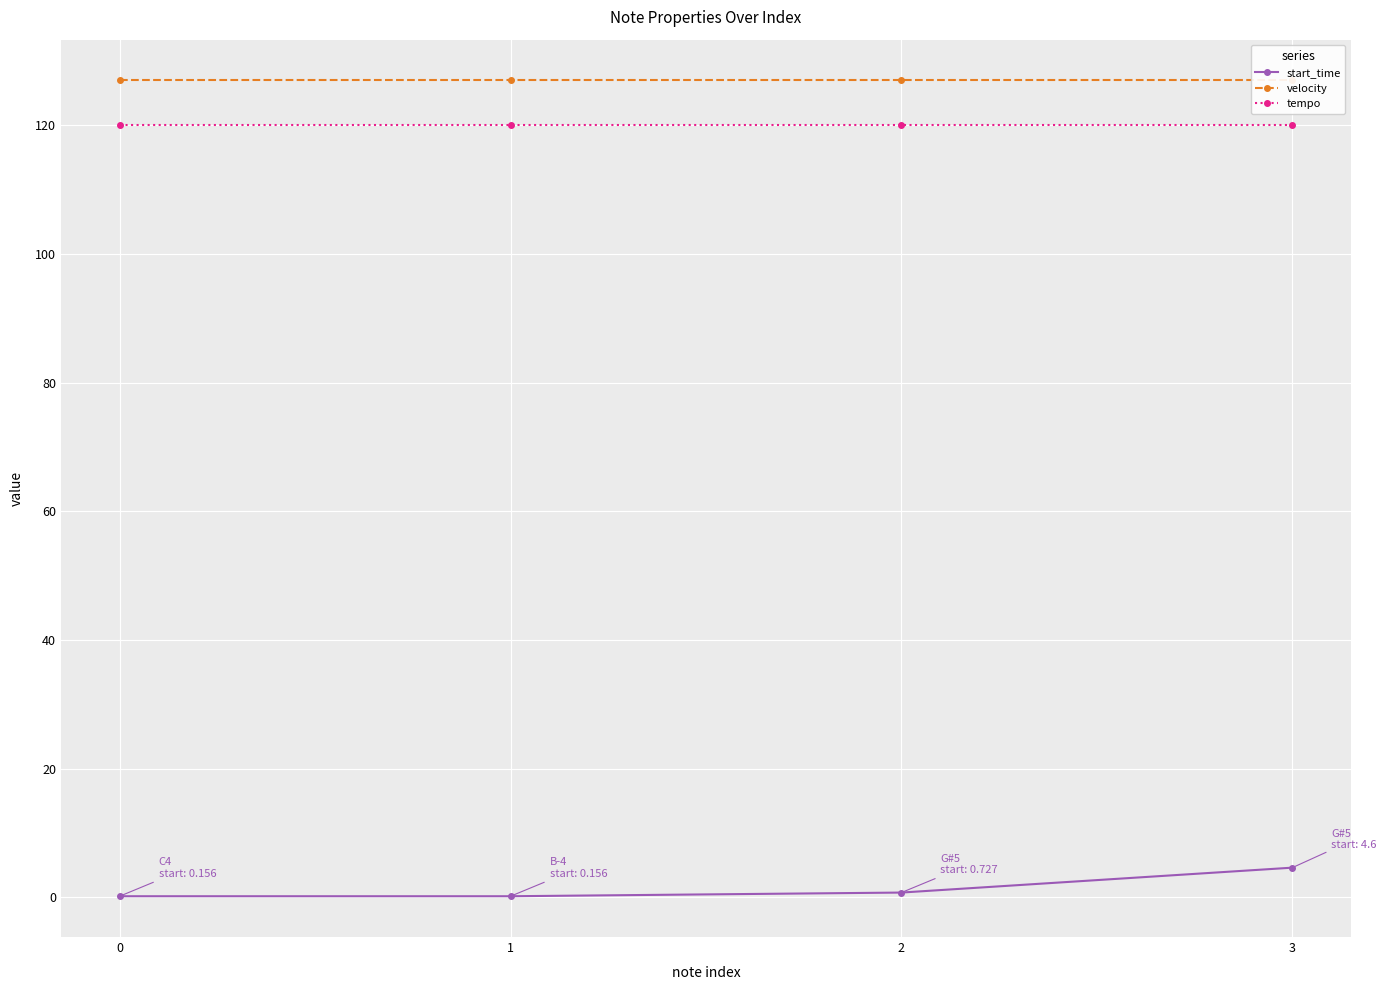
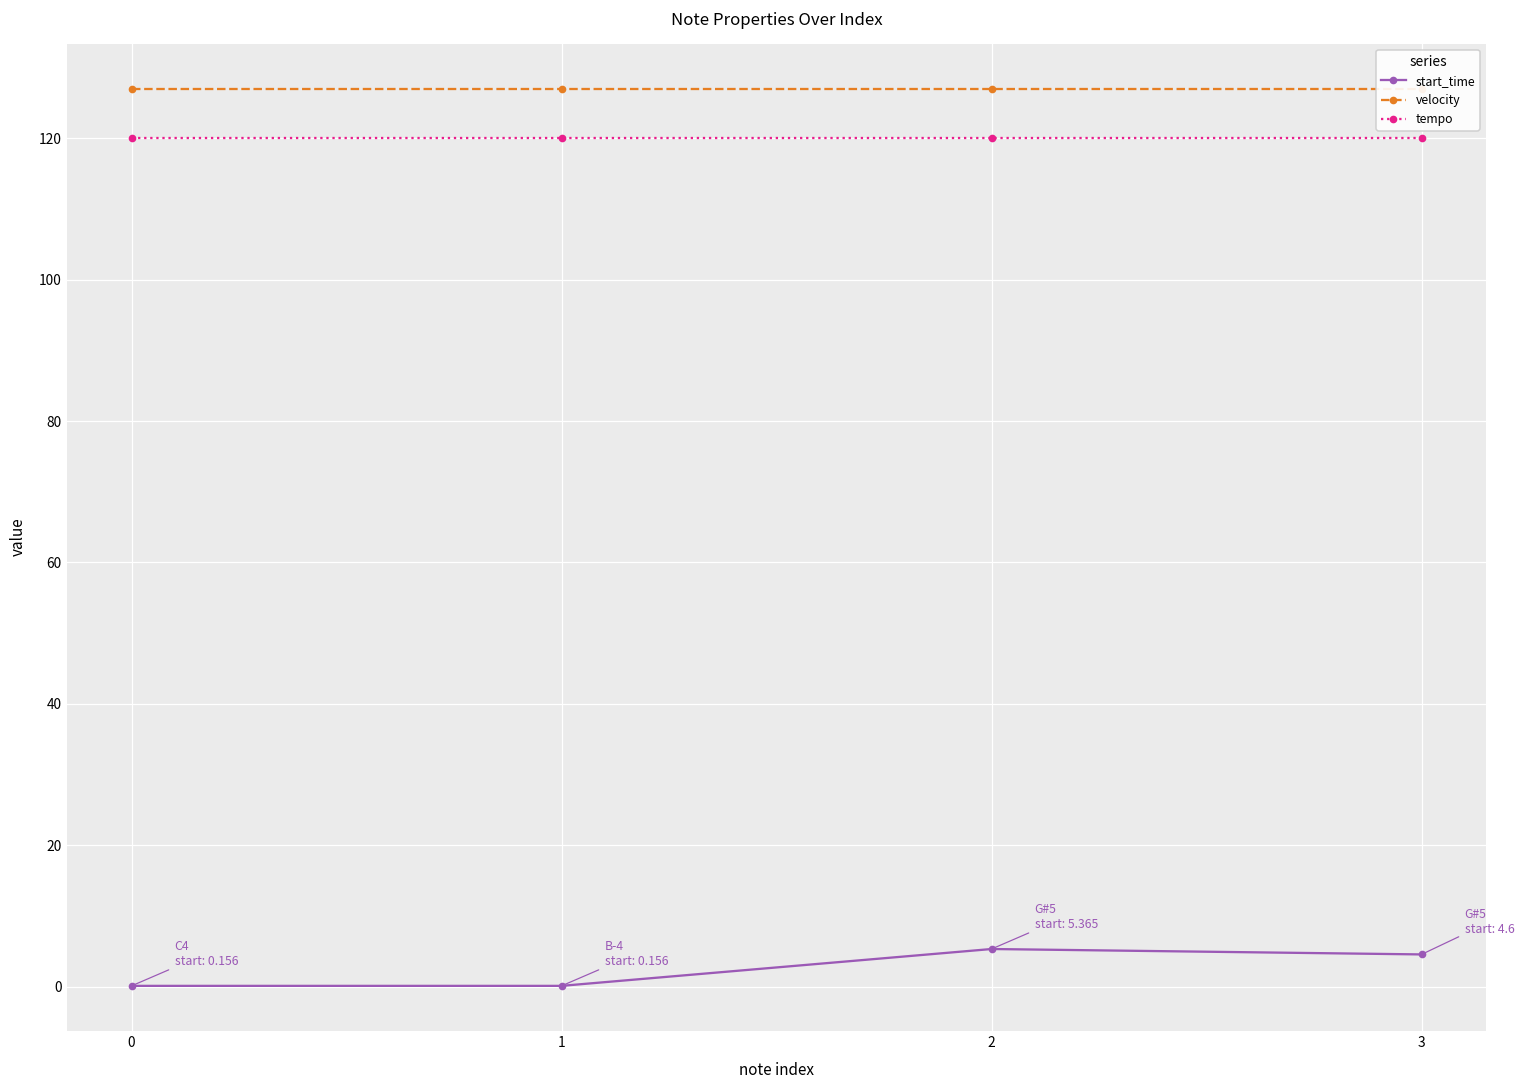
start_time, 2: 0.727 -> 5.365
